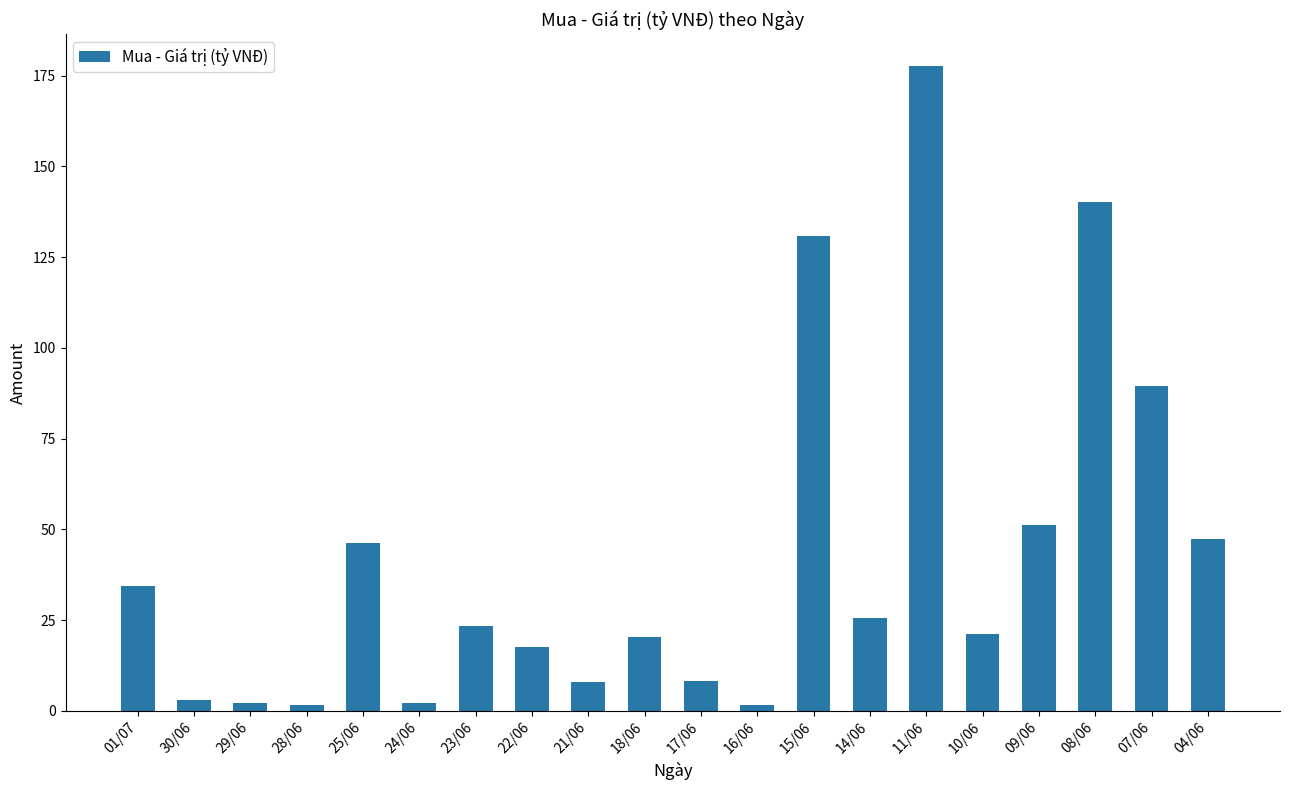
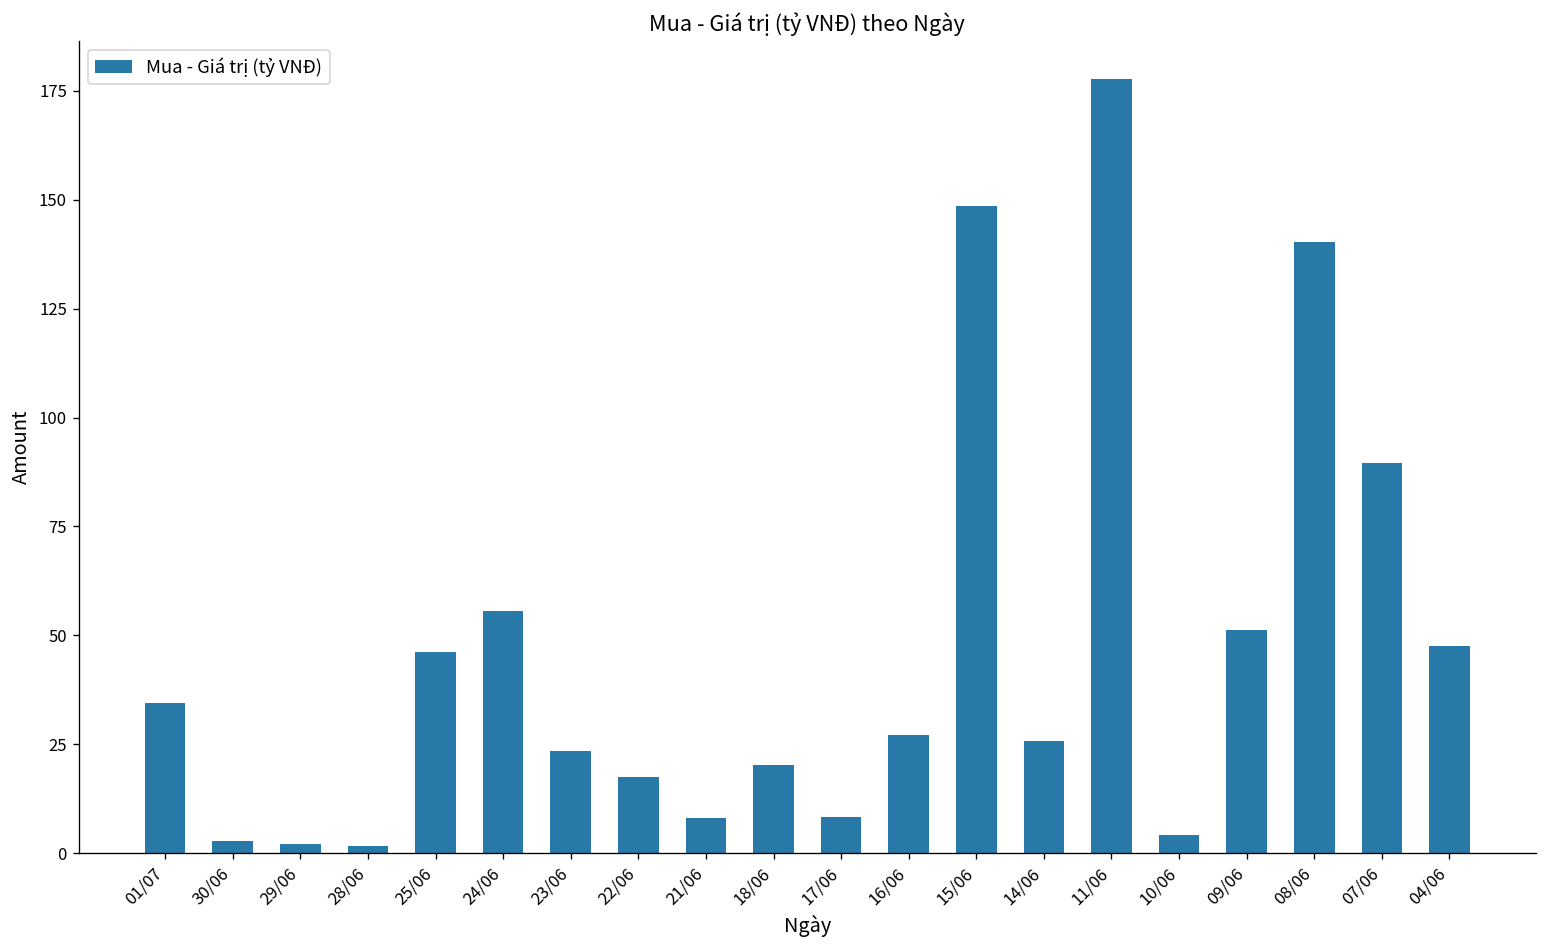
24/06: 2 -> 56
16/06: 2 -> 27
15/06: 131 -> 149
10/06: 21 -> 4
